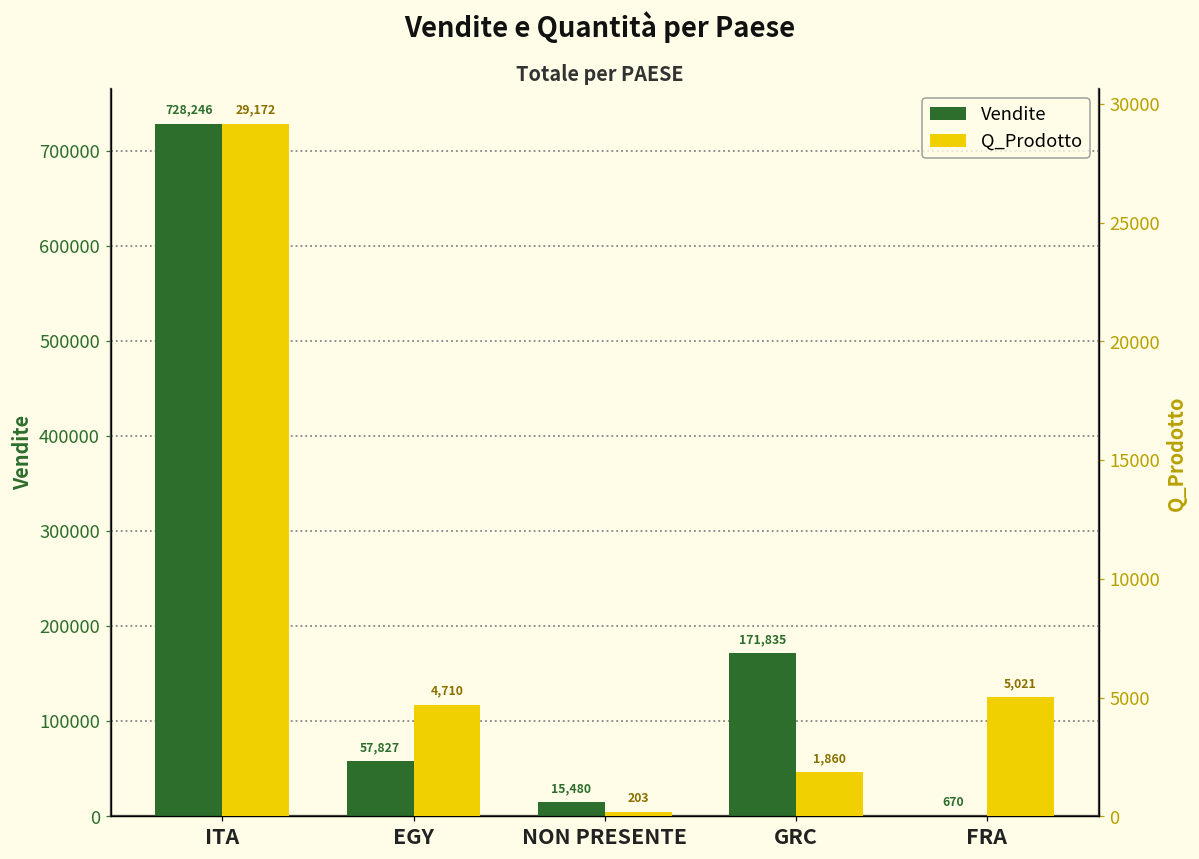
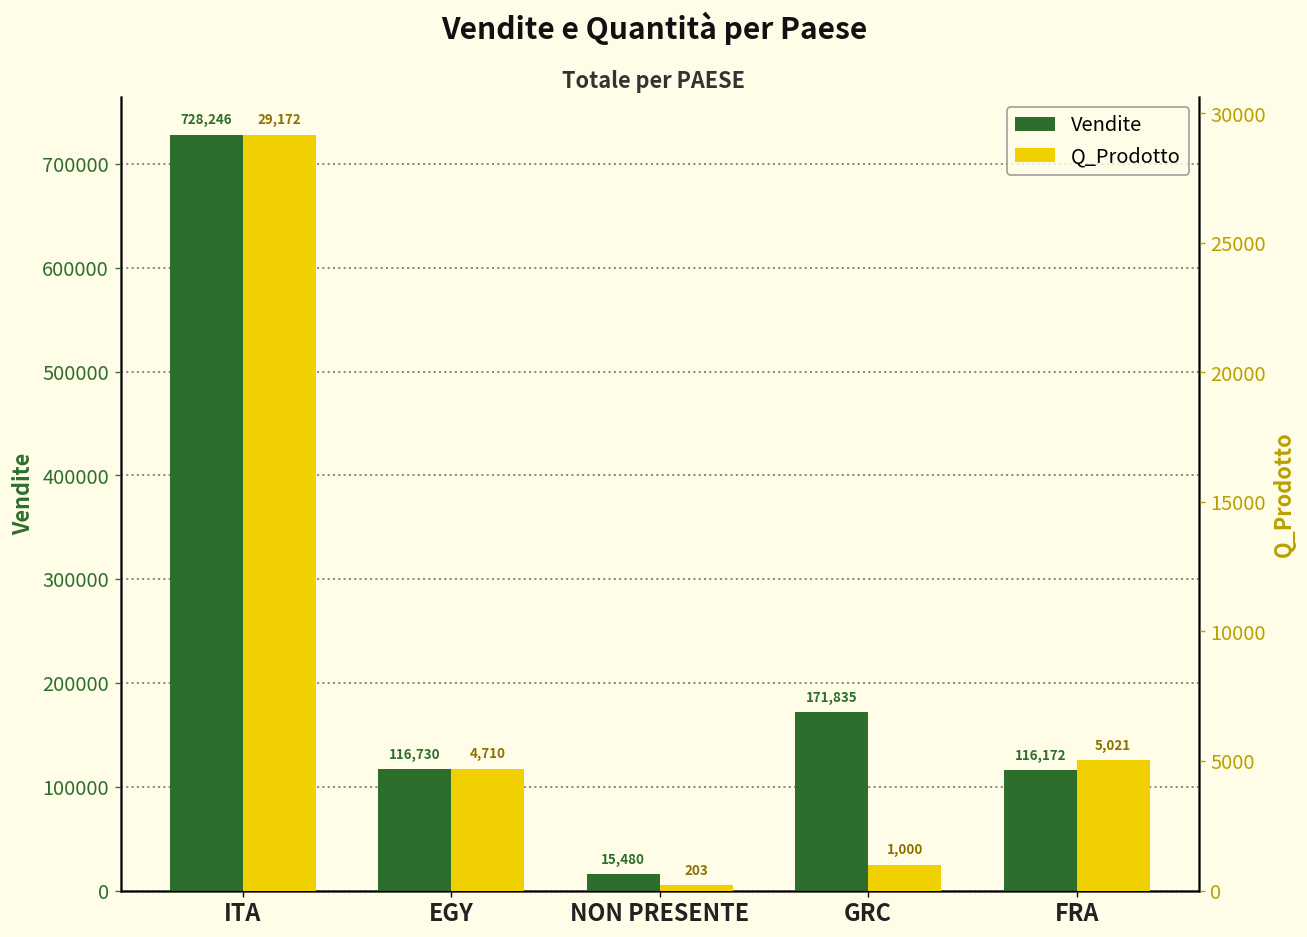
Vendite, EGY: 57,827 -> 116,730
Vendite, FRA: 670 -> 116,172
Q_Prodotto, GRC: 1,860 -> 1,000
